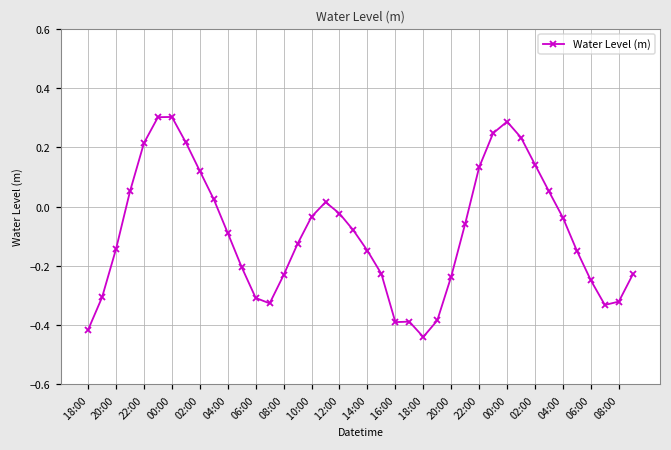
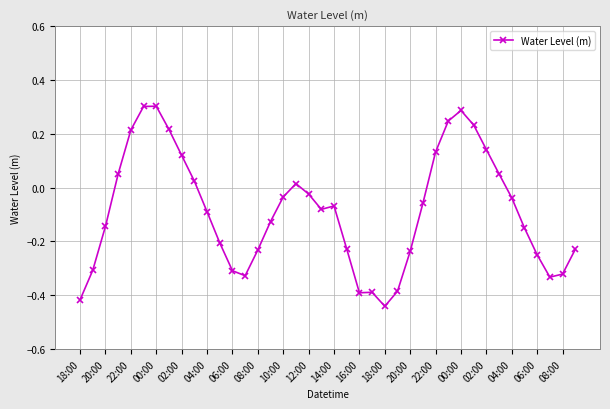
14:00: -0.15 -> -0.07
